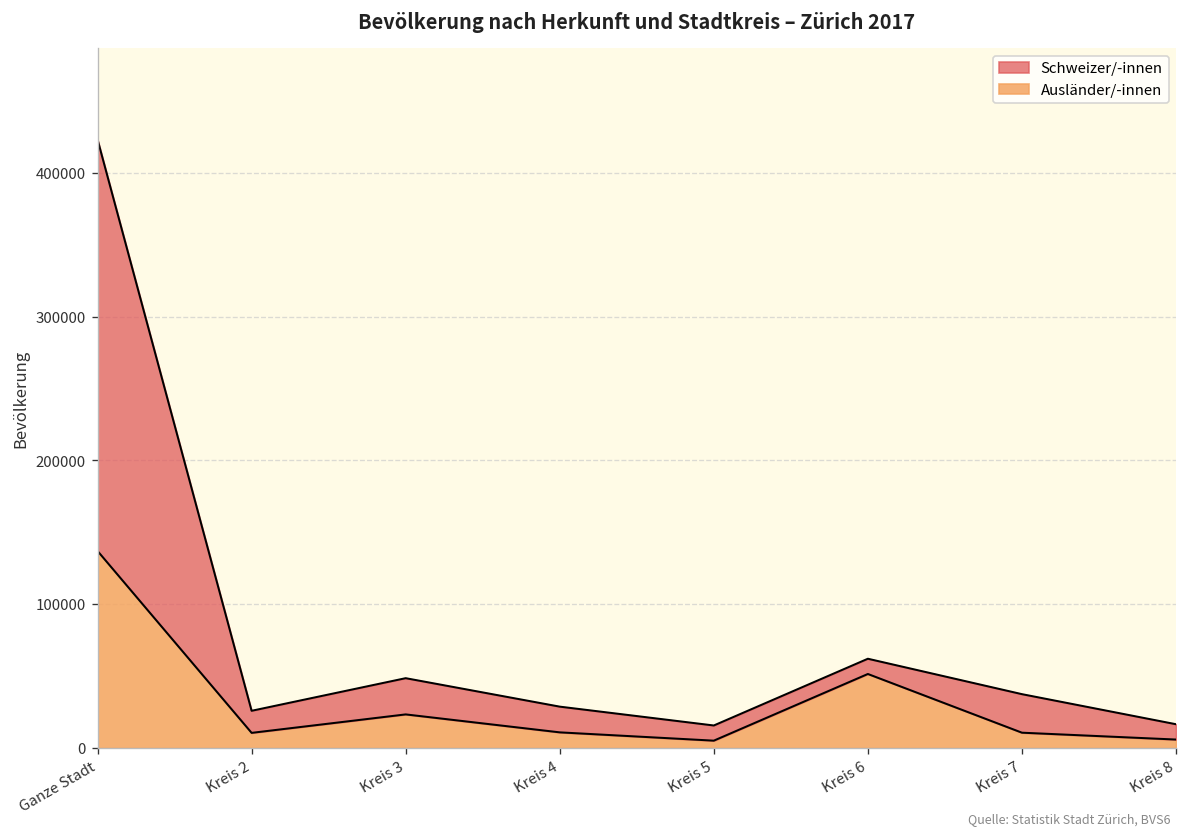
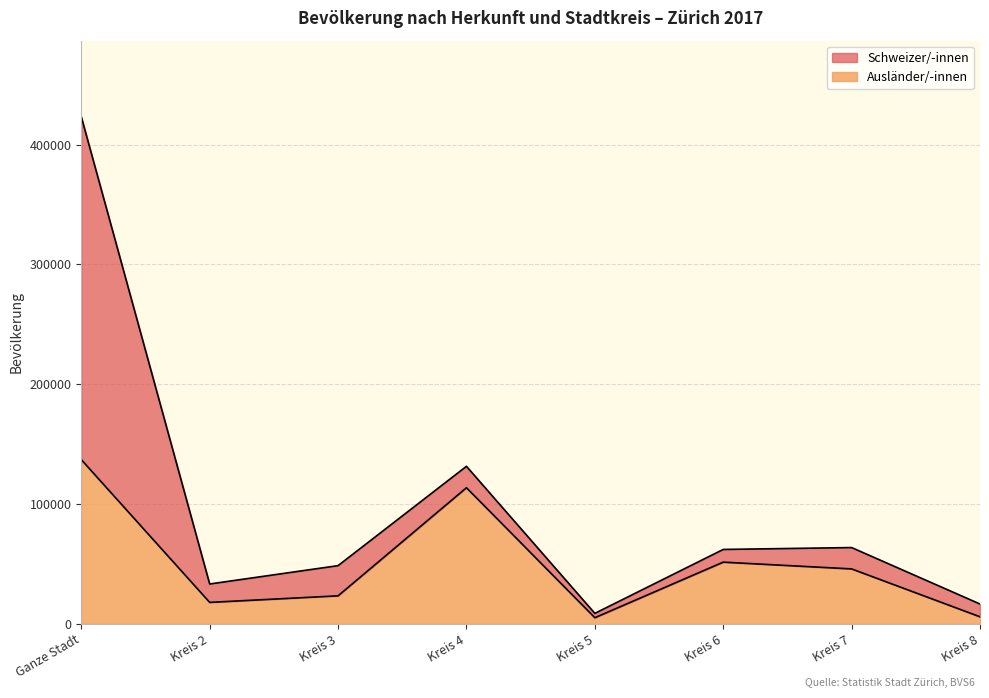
Ausländer/-innen, Kreis 2: 11000 -> 18000
Ausländer/-innen, Kreis 4: 11000 -> 114000
Schweizer/-innen, Kreis 5: 11000 -> 4000
Ausländer/-innen, Kreis 7: 11000 -> 46000
Schweizer/-innen, Kreis 7: 27000 -> 18000
